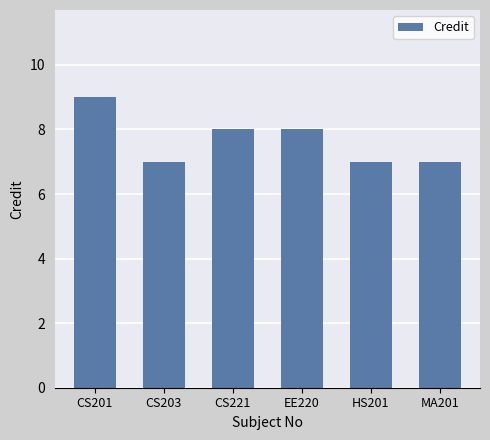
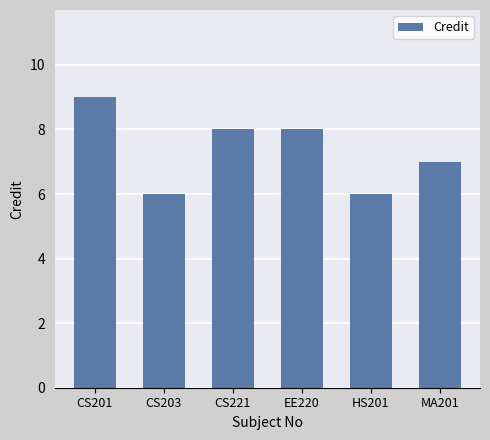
CS203: 7 -> 6
HS201: 7 -> 6
